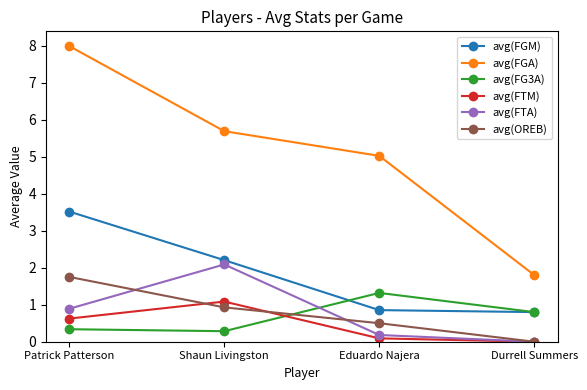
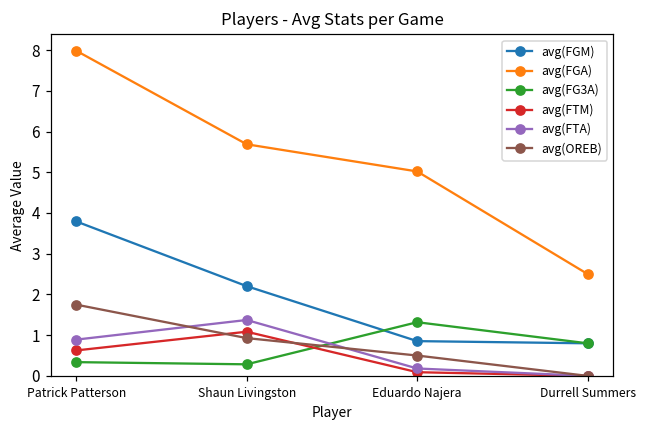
avg(FGM), Patrick Patterson: 3.5 -> 3.8
avg(FTA), Shaun Livingston: 2.1 -> 1.4
avg(FGA), Durrell Summers: 1.8 -> 2.5
